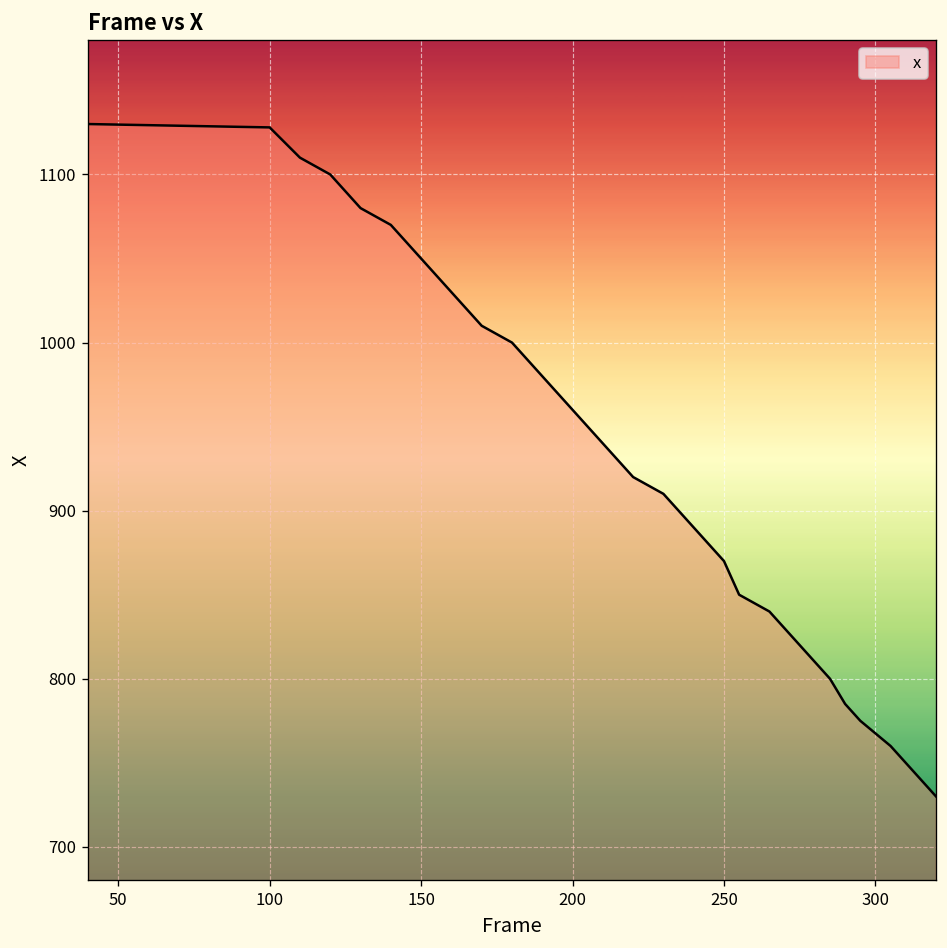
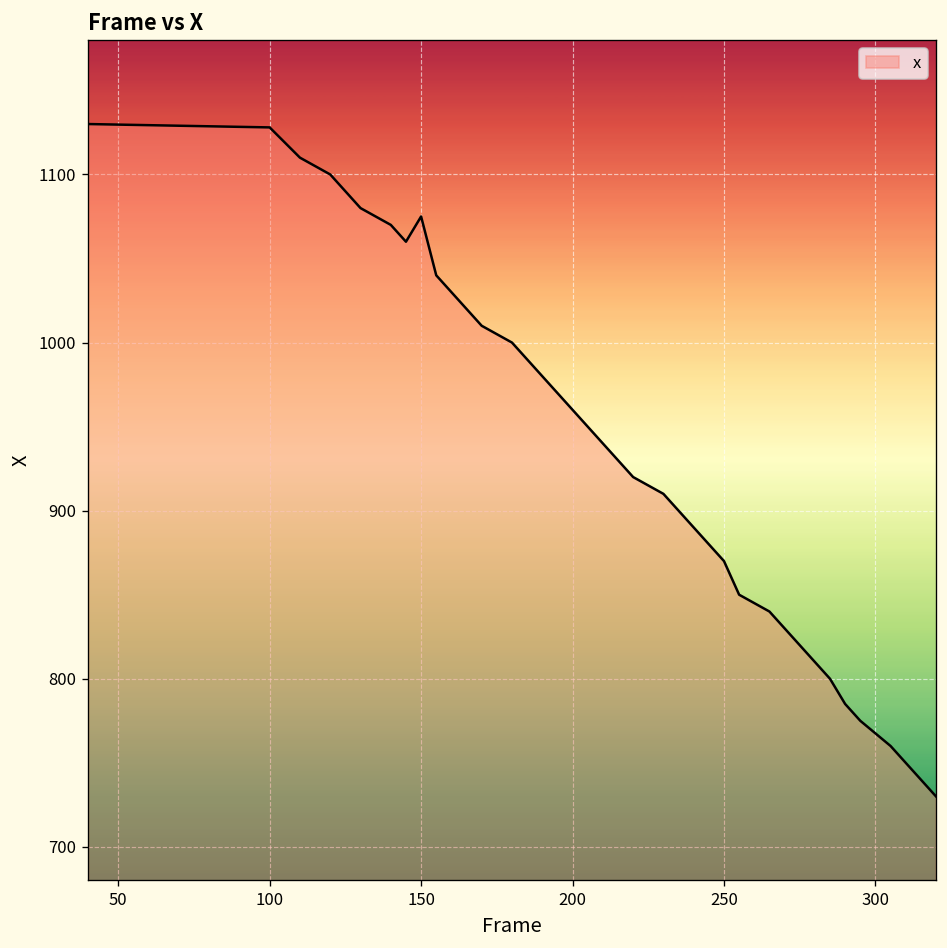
150: 1050 -> 1075
